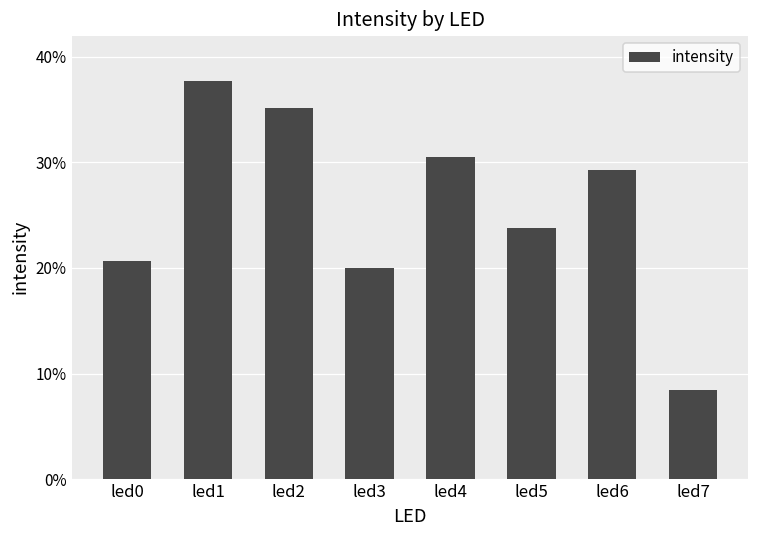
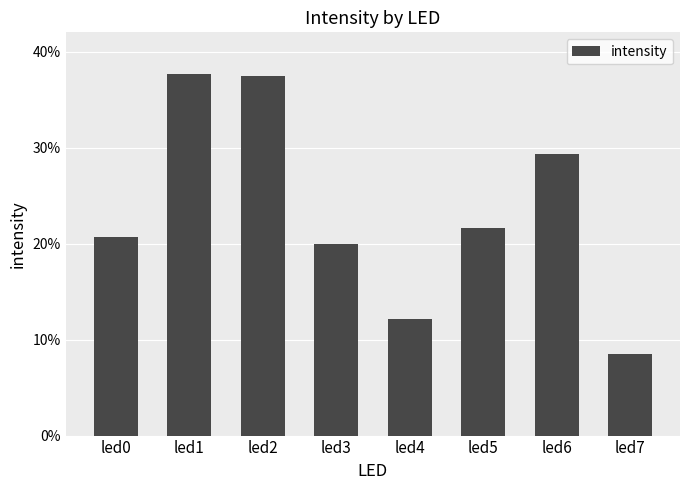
led2: 35% -> 37%
led4: 30% -> 12%
led5: 24% -> 22%
